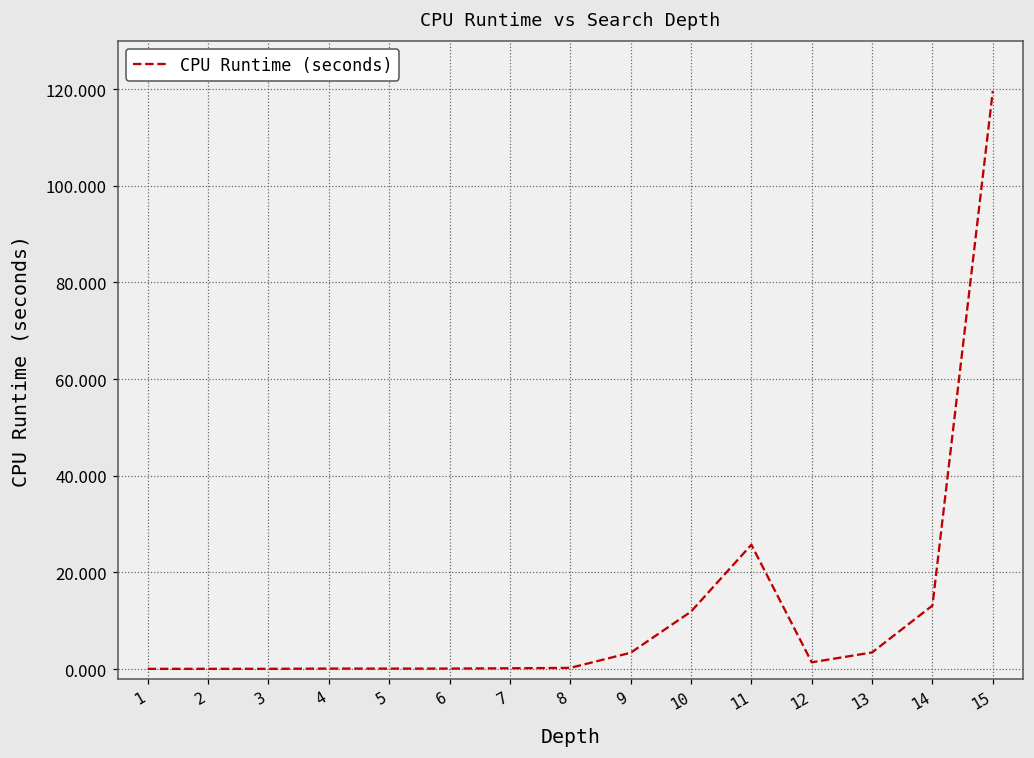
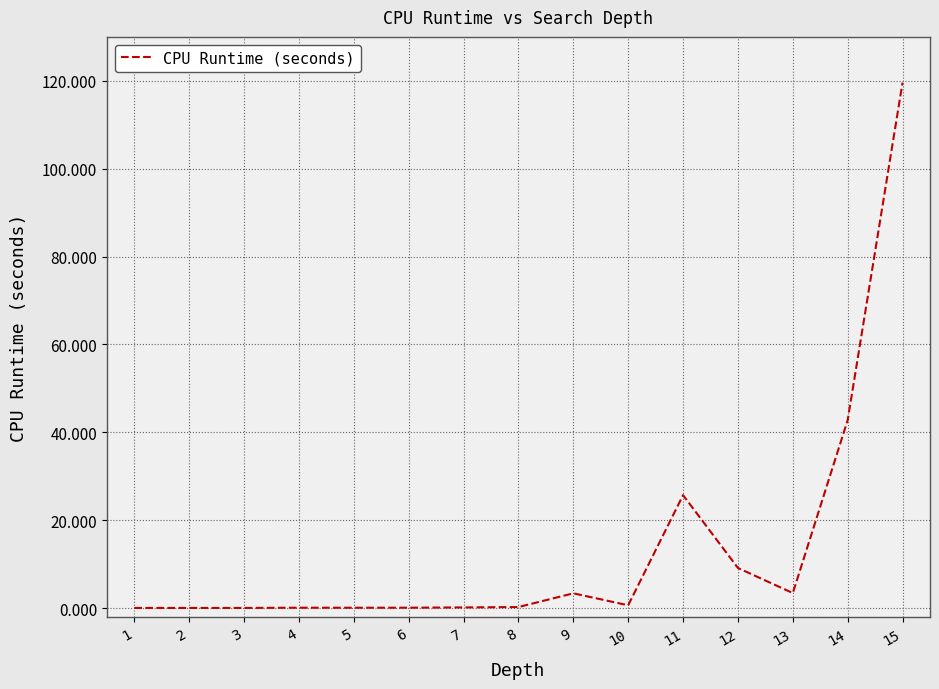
10: 12 -> 1
12: 1 -> 9
14: 13 -> 43
